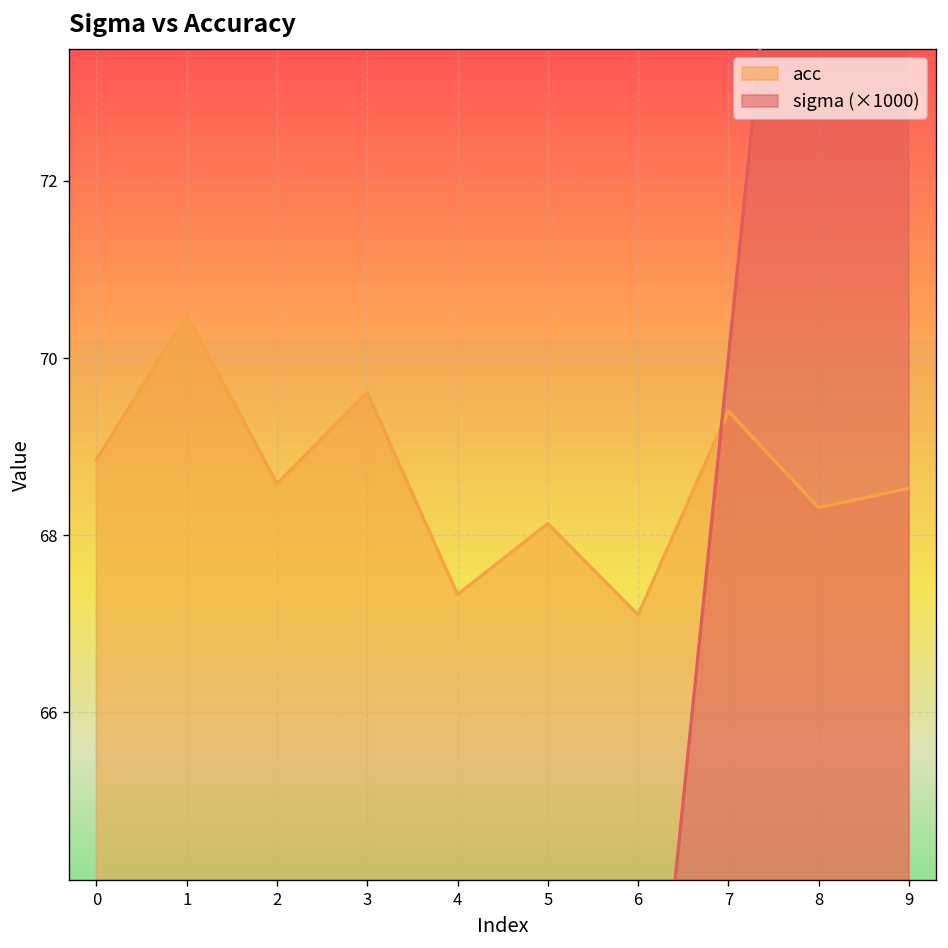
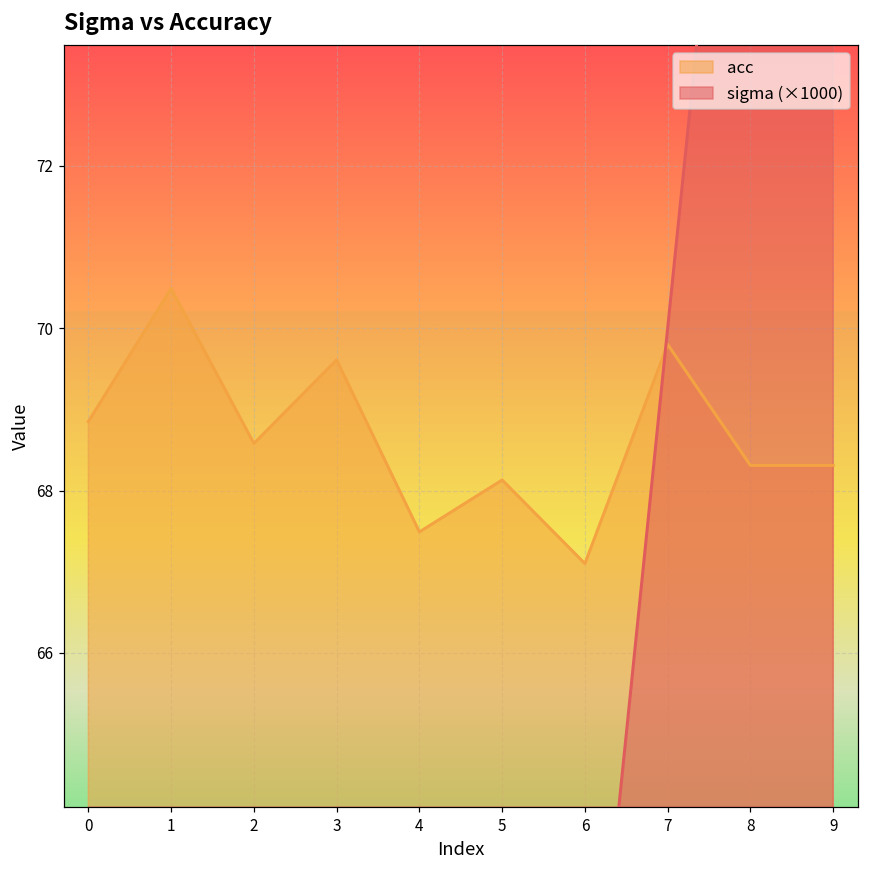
acc, 4: 67.3 -> 67.5
acc, 7: 69.4 -> 69.8
acc, 9: 68.5 -> 68.3
